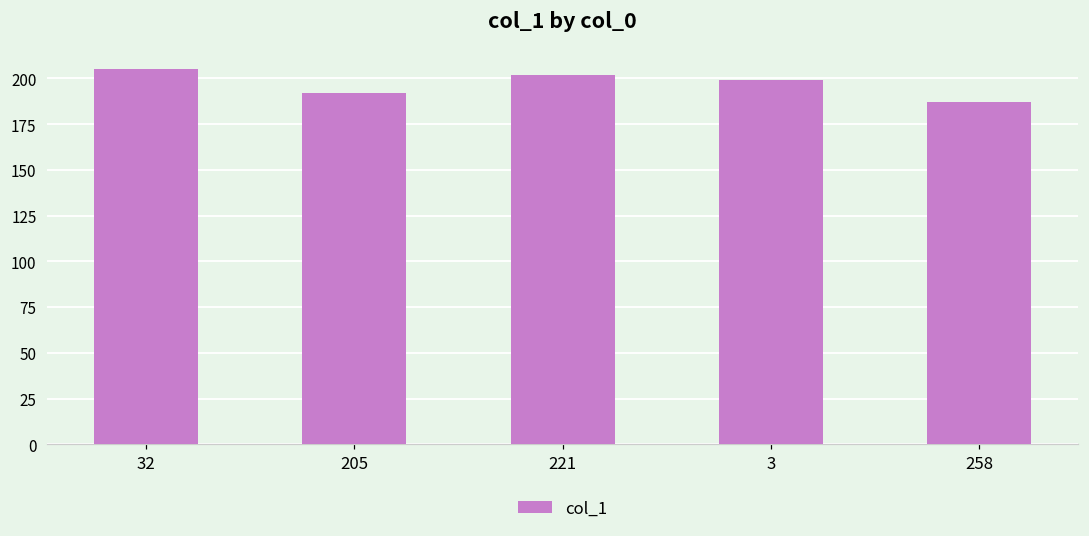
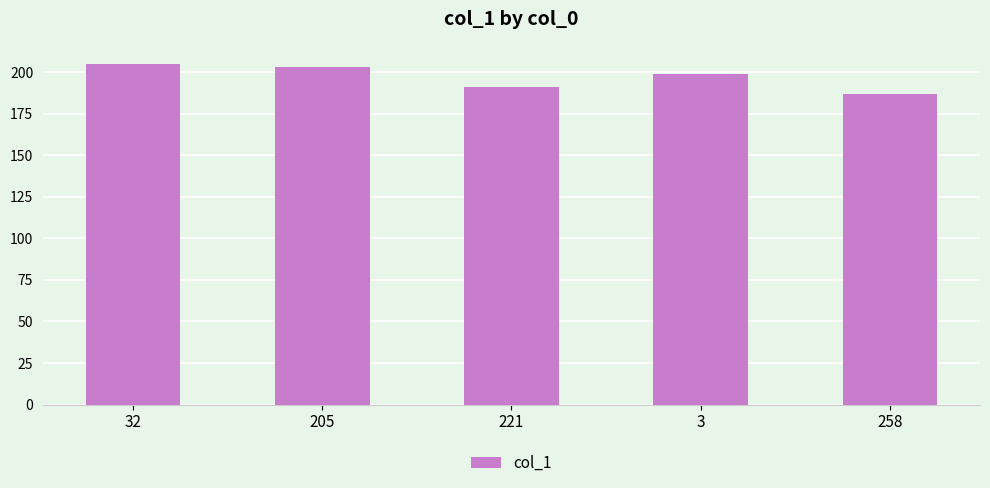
205: 192 -> 203
221: 202 -> 191
